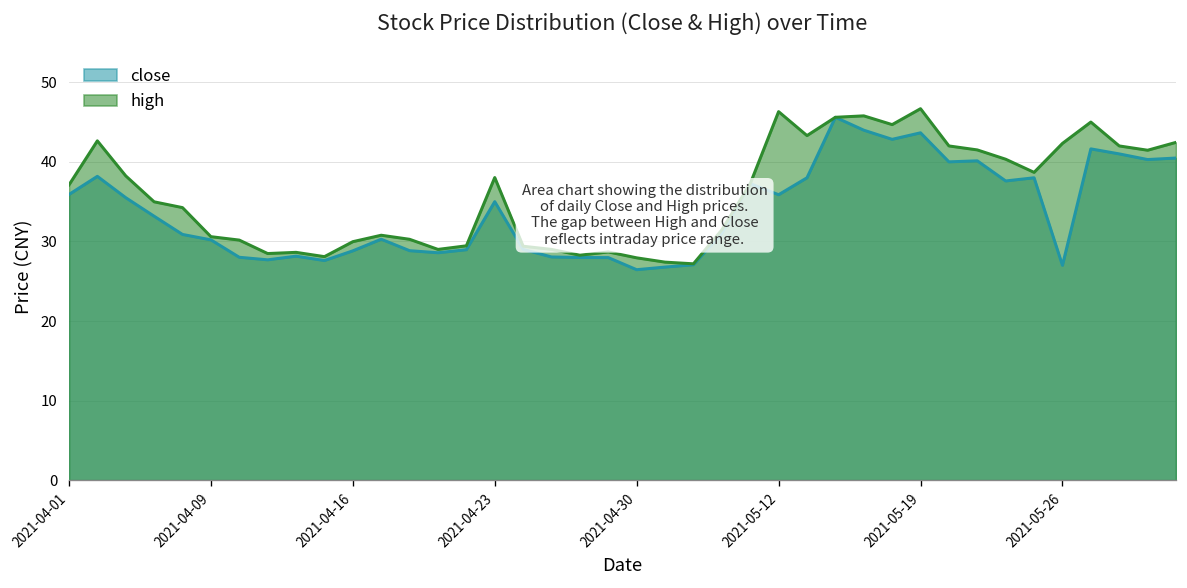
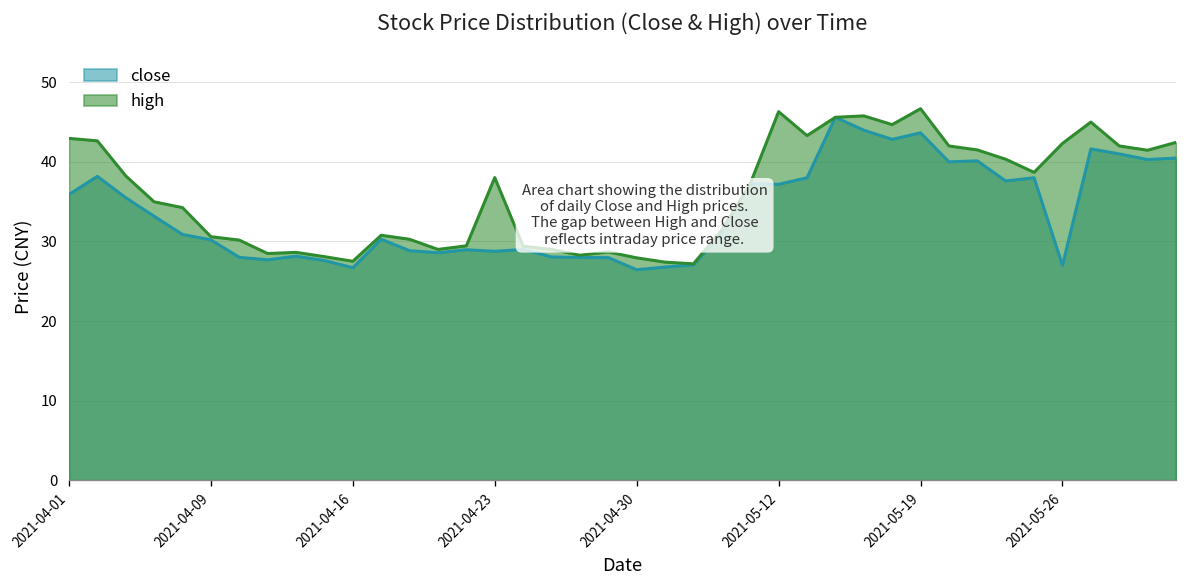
high, 2021-04-01: 37 -> 43
close, 2021-04-16: 29 -> 27
high, 2021-04-16: 30 -> 28
close, 2021-04-23: 35 -> 29
close, 2021-05-12: 36 -> 37
